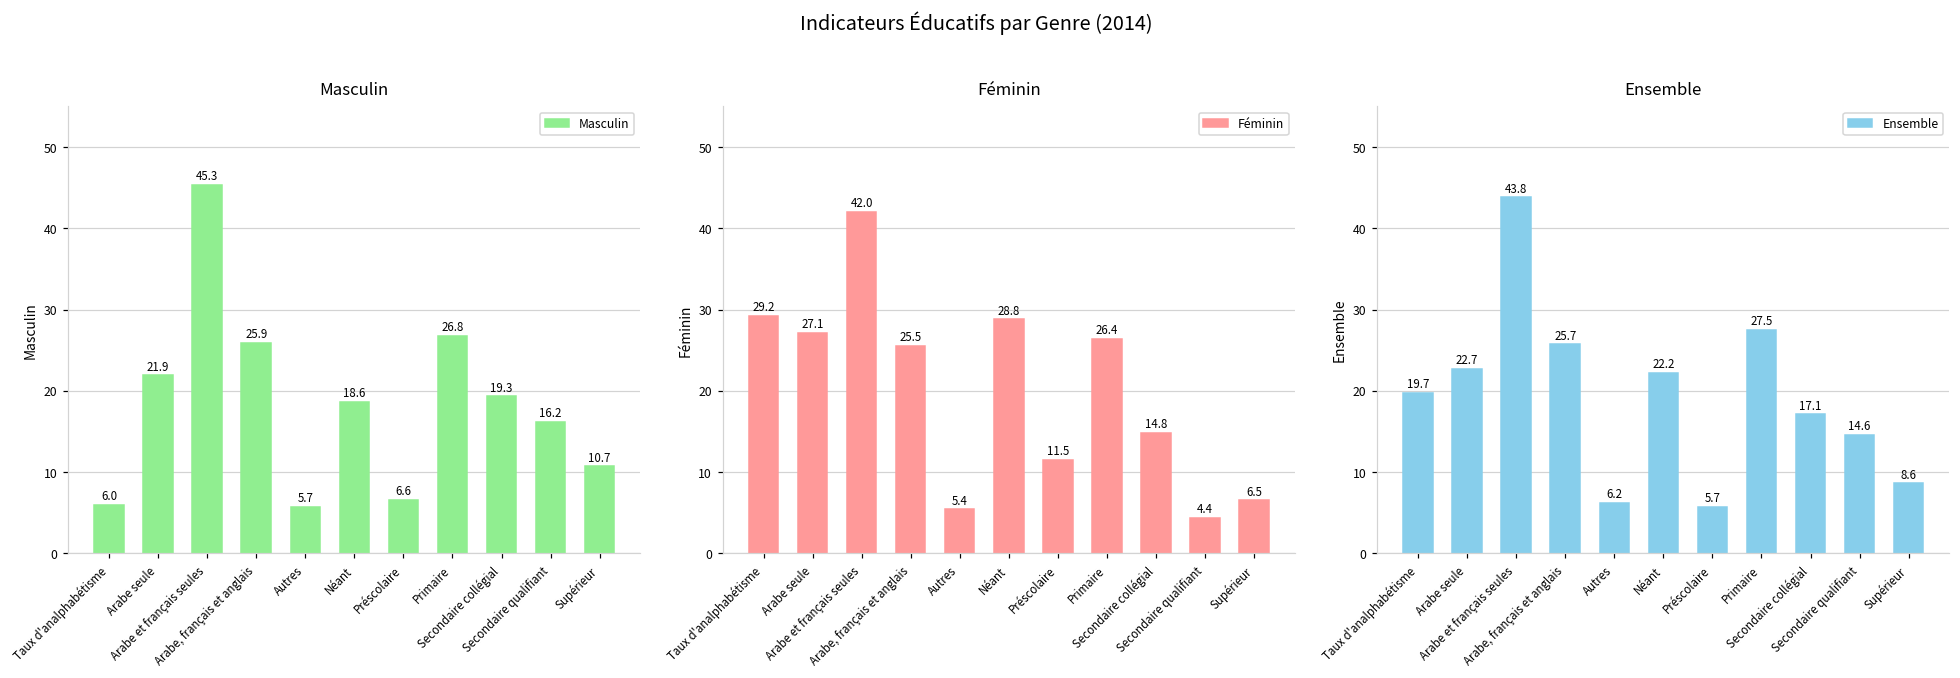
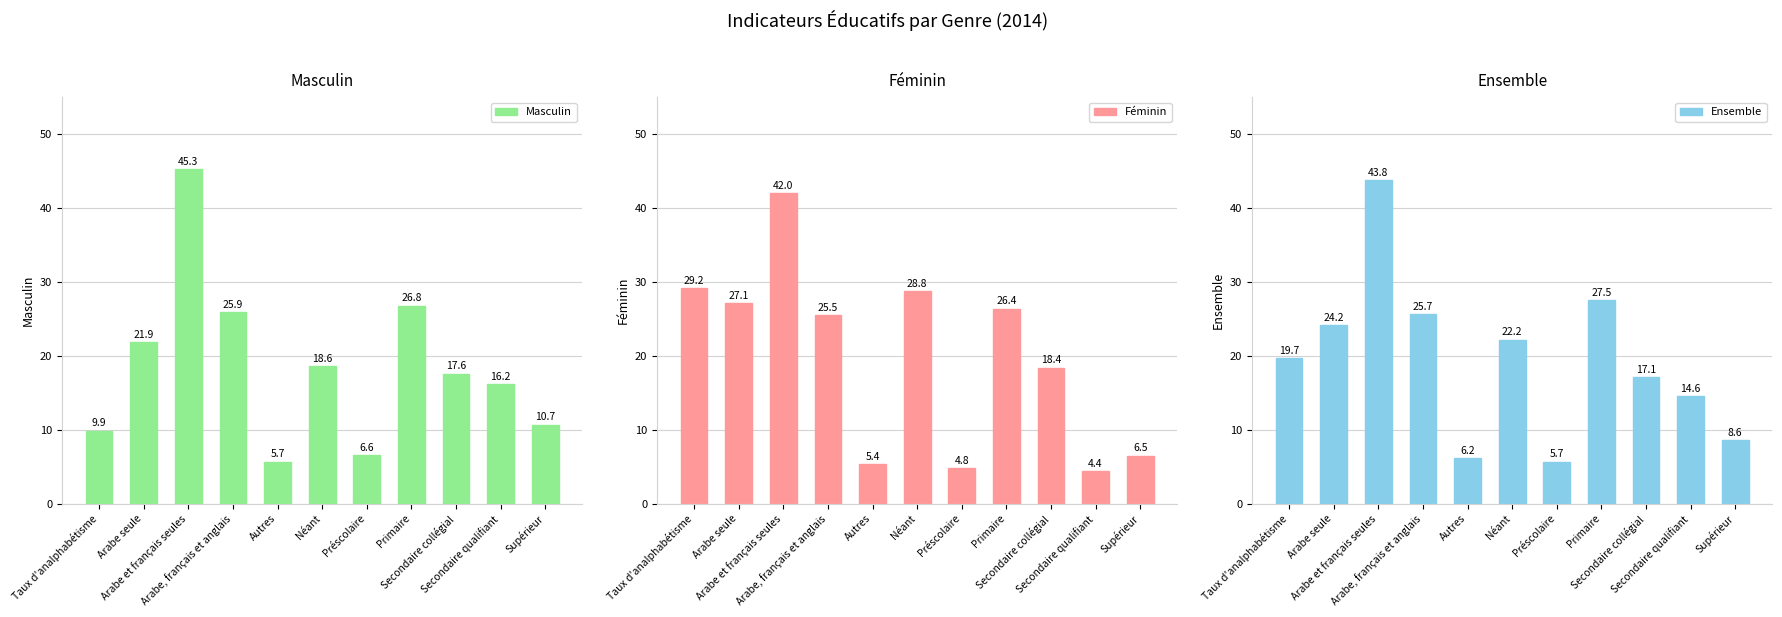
Masculin, Taux d'analphabétisme: 6.0 -> 9.9
Masculin, Secondaire collégial: 19.3 -> 17.6
Féminin, Préscolaire: 11.5 -> 4.8
Féminin, Secondaire collégial: 14.8 -> 18.4
Ensemble, Arabe seule: 22.7 -> 24.2
